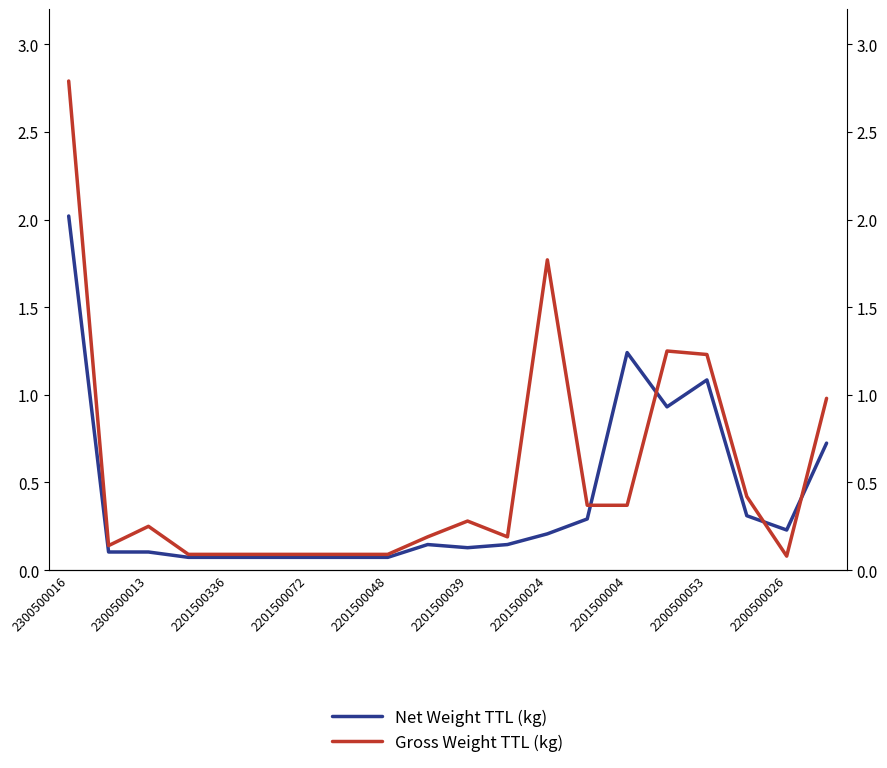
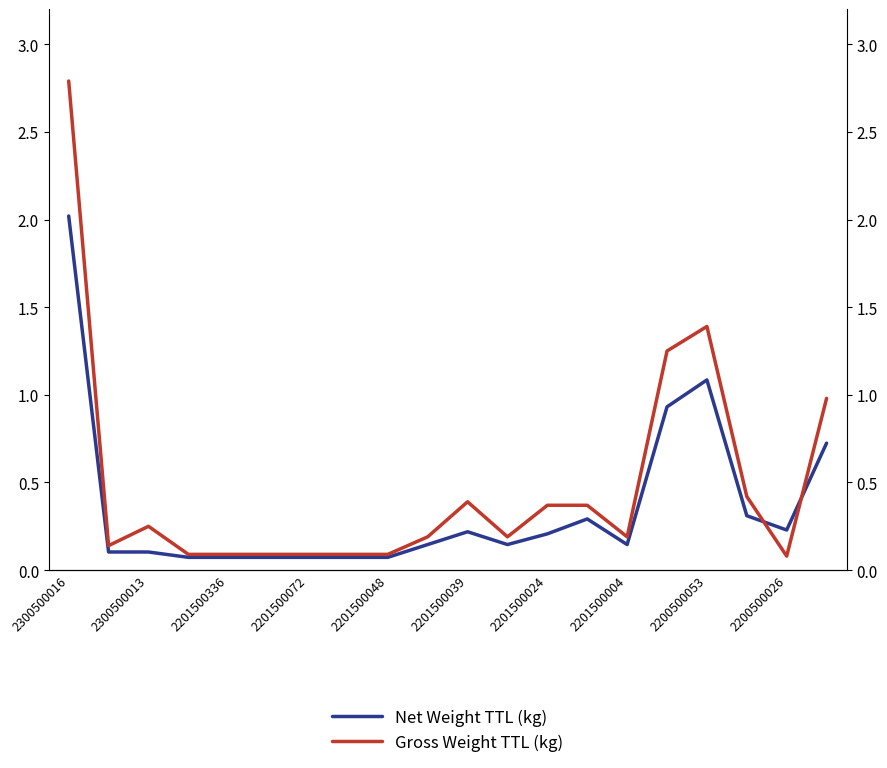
Net Weight TTL (kg), 2201500039: 0.13 -> 0.22
Gross Weight TTL (kg), 2201500039: 0.28 -> 0.39
Gross Weight TTL (kg), 2201500024: 1.77 -> 0.37
Net Weight TTL (kg), 2201500004: 1.24 -> 0.15
Gross Weight TTL (kg), 2201500004: 0.37 -> 0.19
Gross Weight TTL (kg), 2200500053: 1.23 -> 1.39
